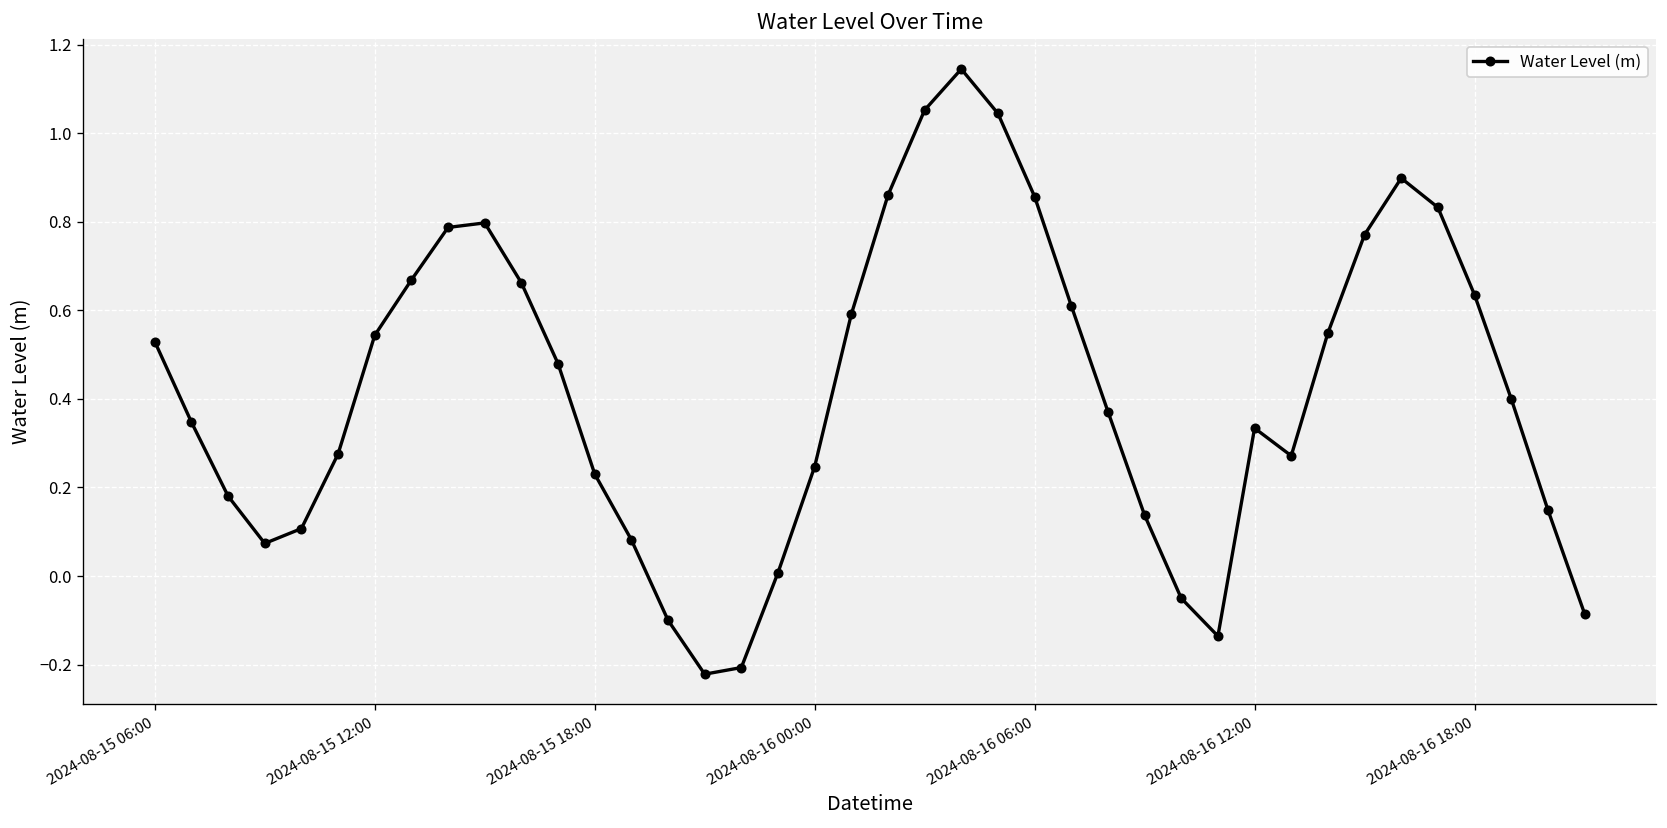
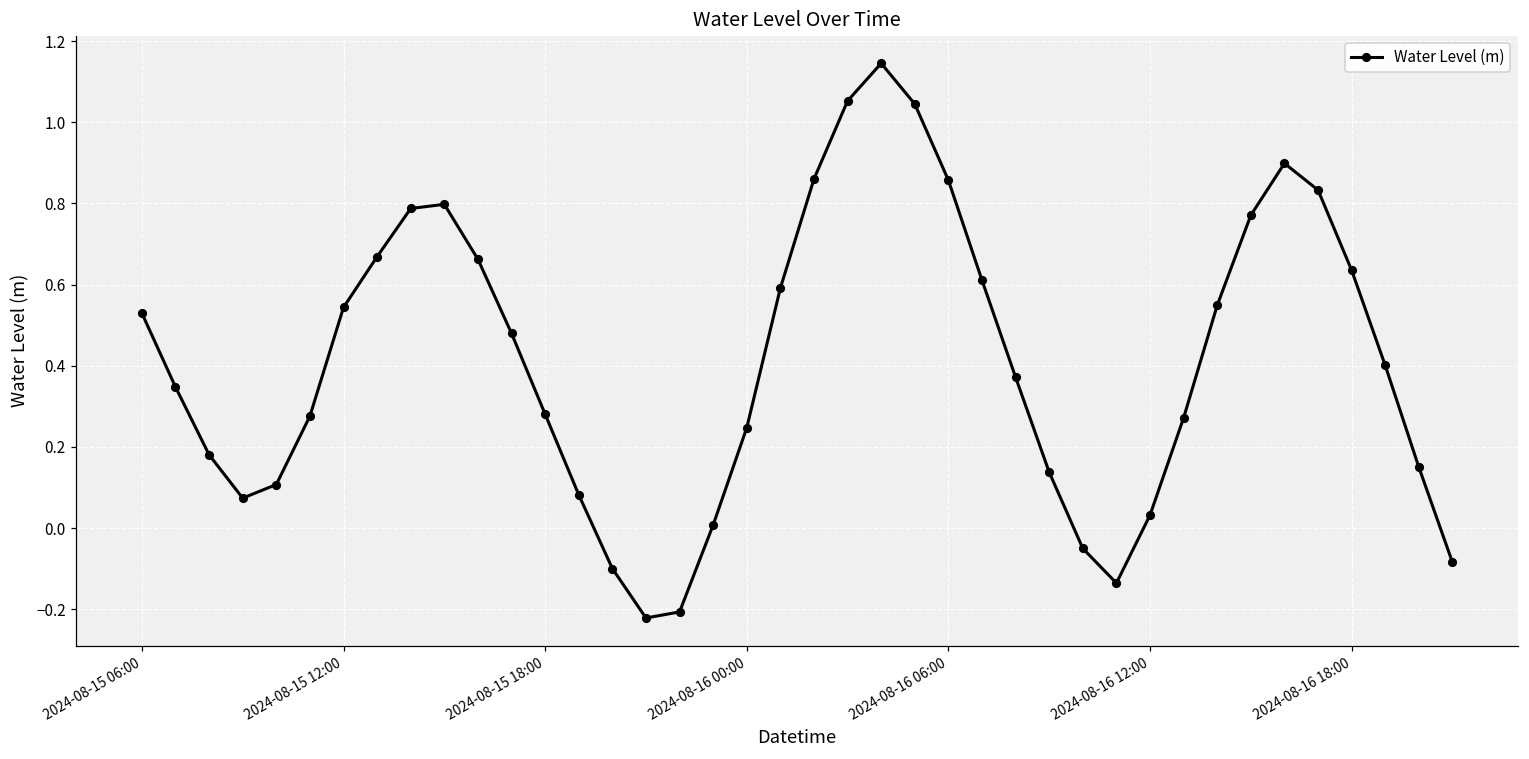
2024-08-15 18:00: 0.23 -> 0.28
2024-08-16 12:00: 0.33 -> 0.03
